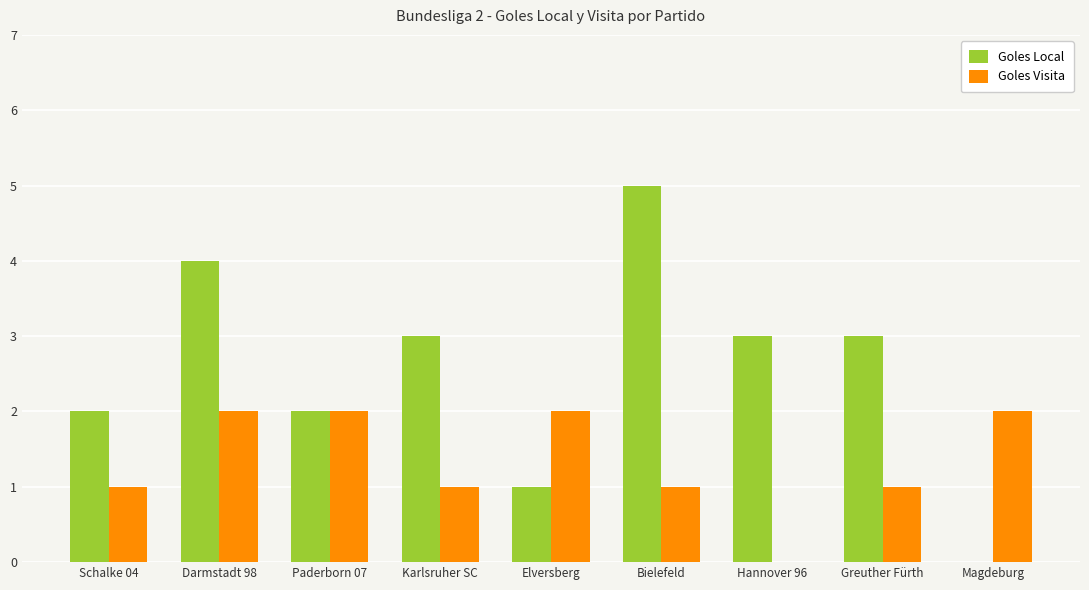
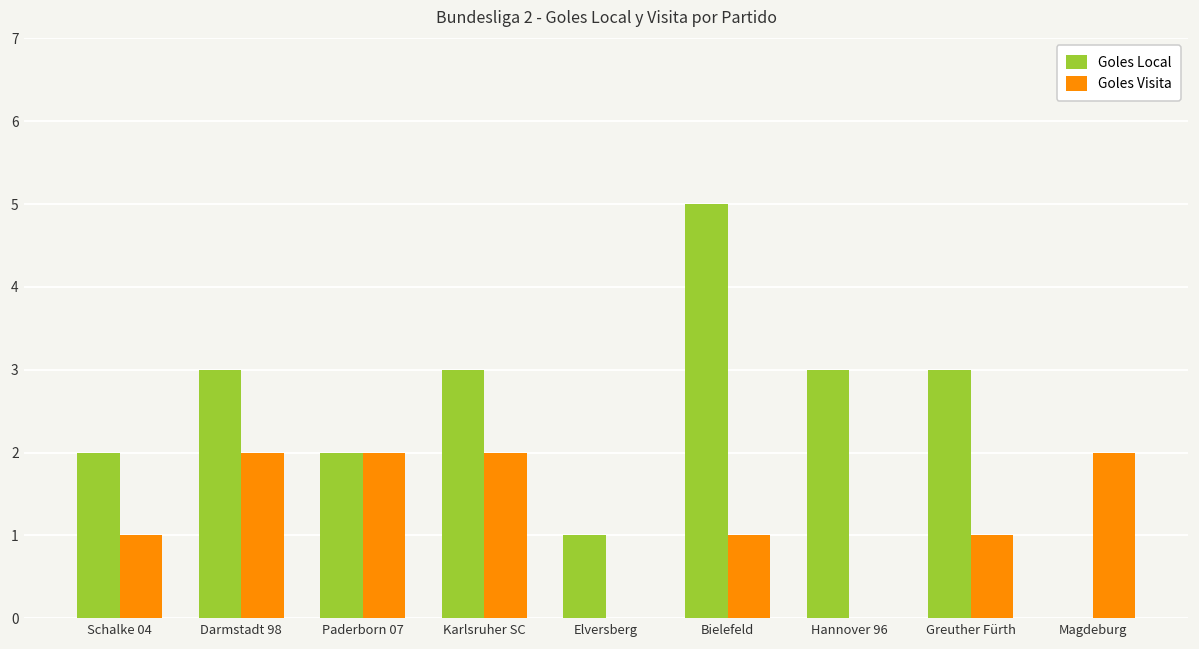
Goles Local, Darmstadt 98: 4 -> 3
Goles Visita, Karlsruher SC: 1 -> 2
Goles Visita, Elversberg: 2 -> 0
